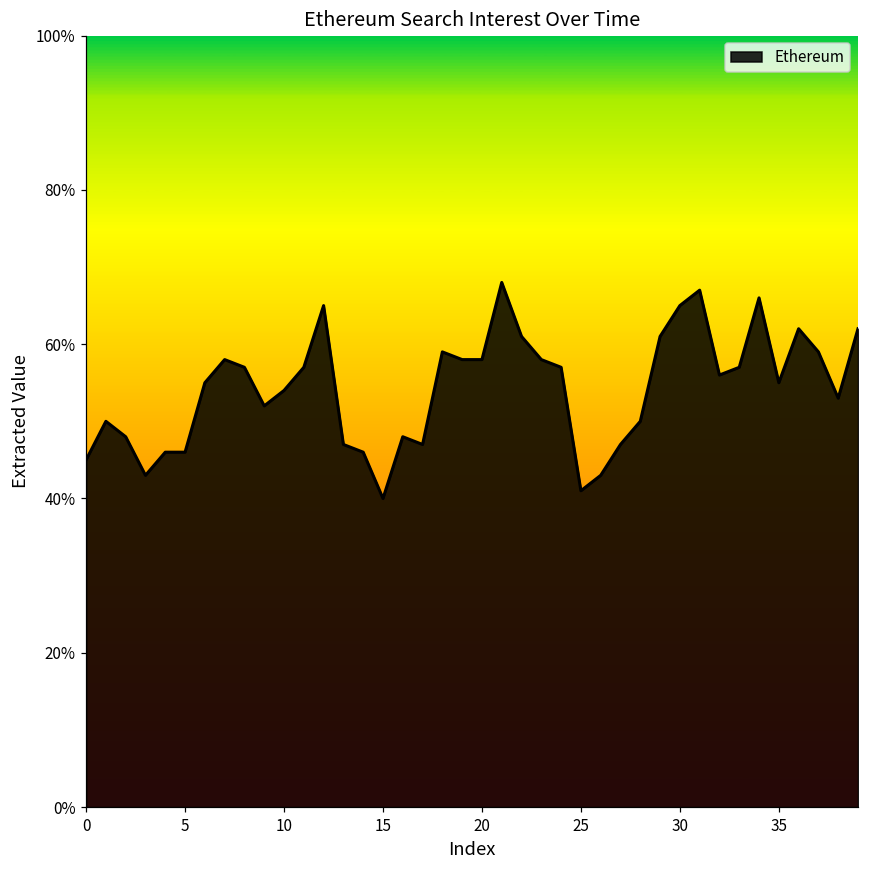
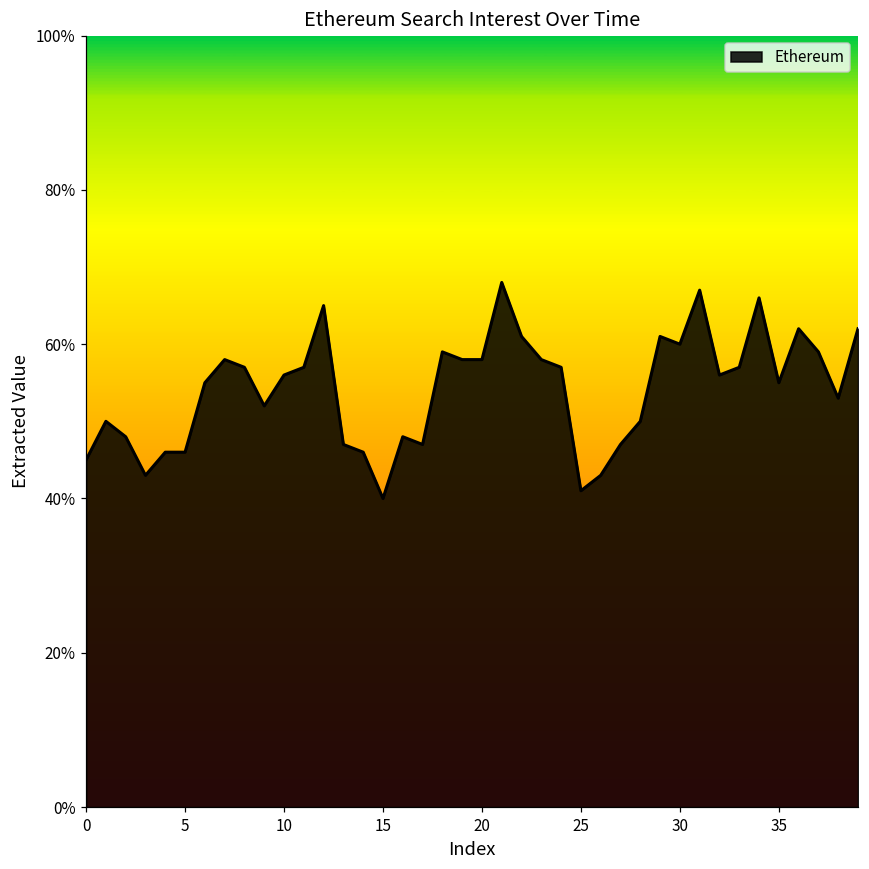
10: 54% -> 56%
30: 65% -> 60%
